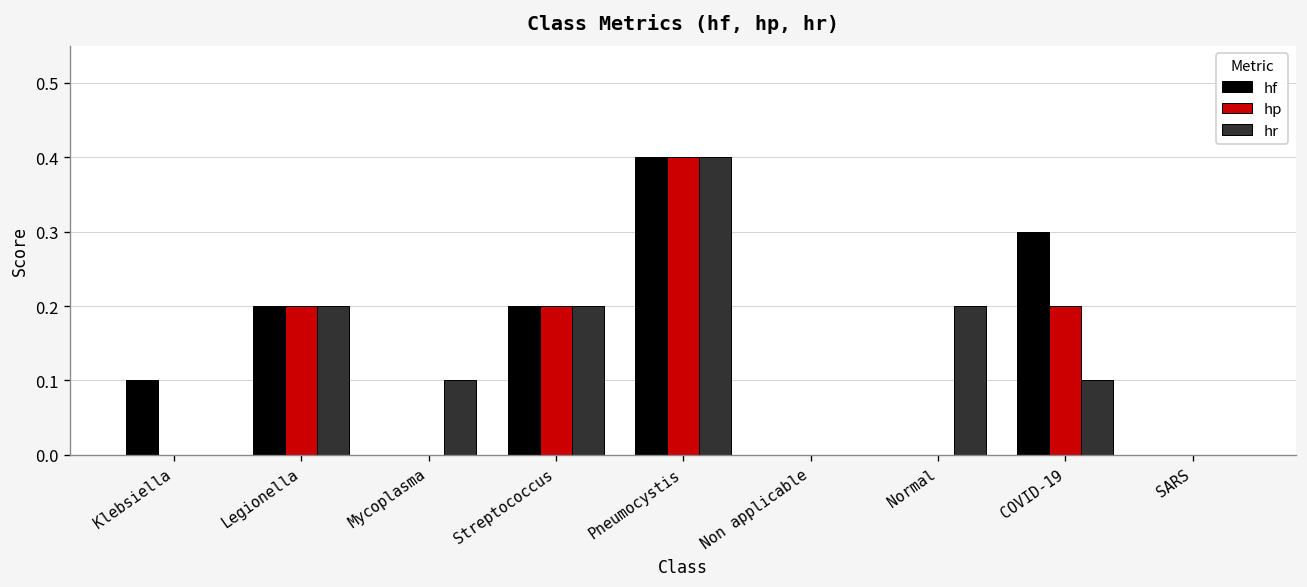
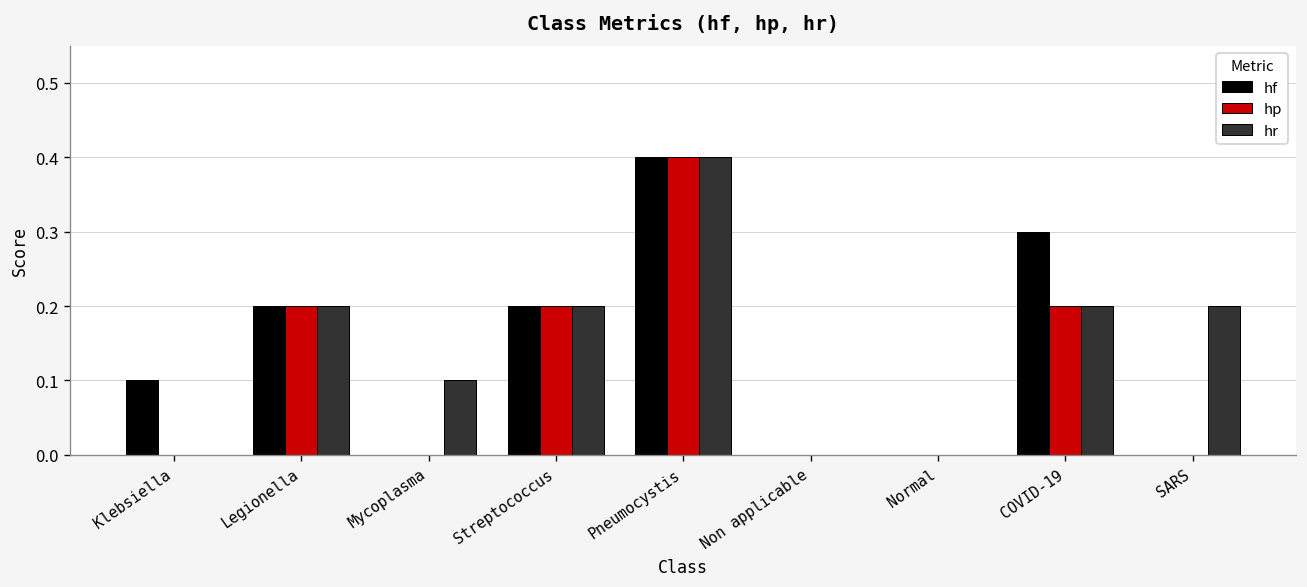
hr, Normal: 0.2 -> 0.0
hr, COVID-19: 0.1 -> 0.2
hr, SARS: 0.0 -> 0.2
